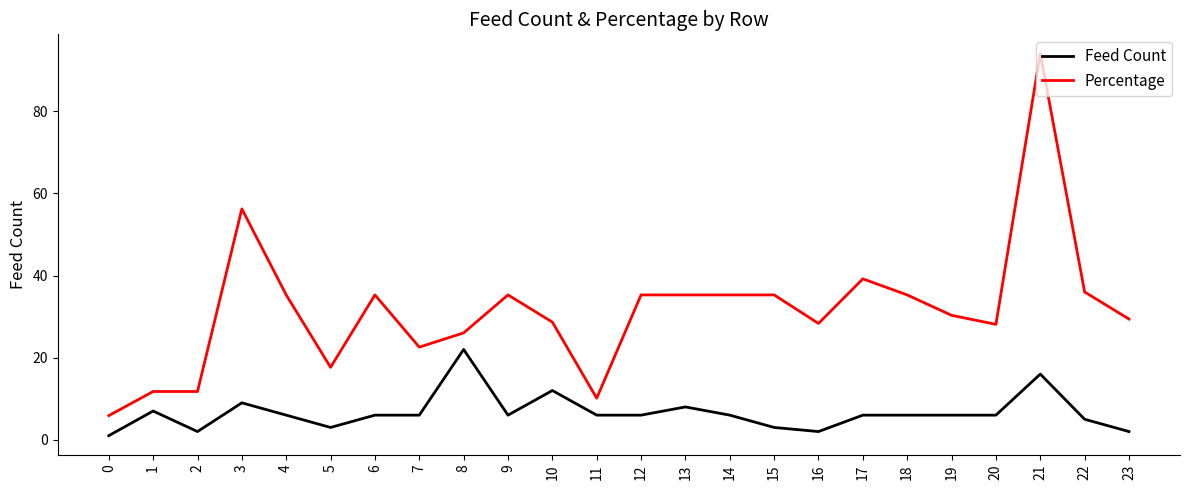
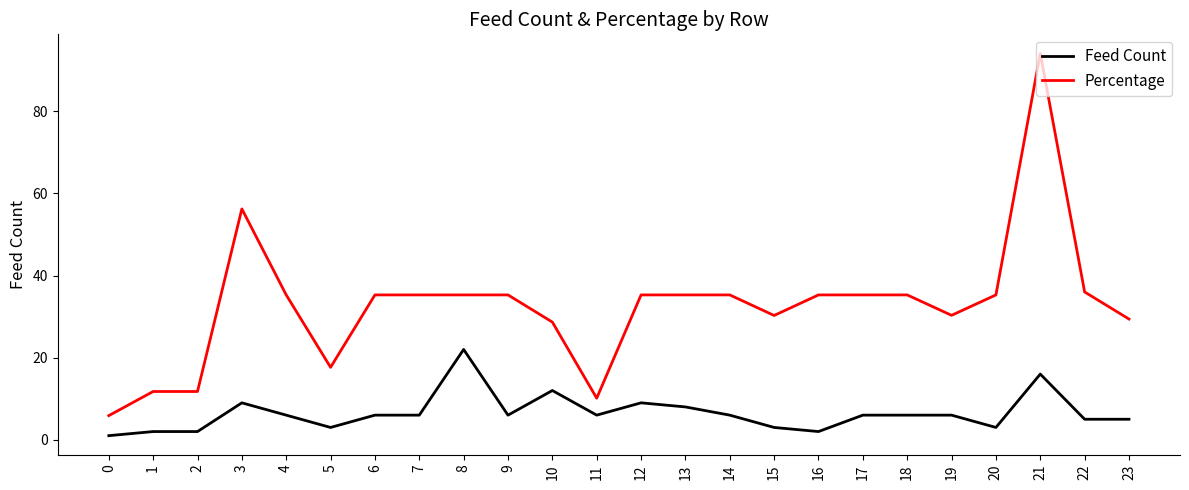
Feed Count, 1: 7 -> 2
Percentage, 7: 23 -> 35
Percentage, 8: 26 -> 35
Feed Count, 12: 6 -> 9
Percentage, 15: 35 -> 30
Percentage, 16: 28 -> 35
Percentage, 17: 39 -> 35
Feed Count, 20: 6 -> 3
Percentage, 20: 28 -> 35
Feed Count, 23: 2 -> 5
